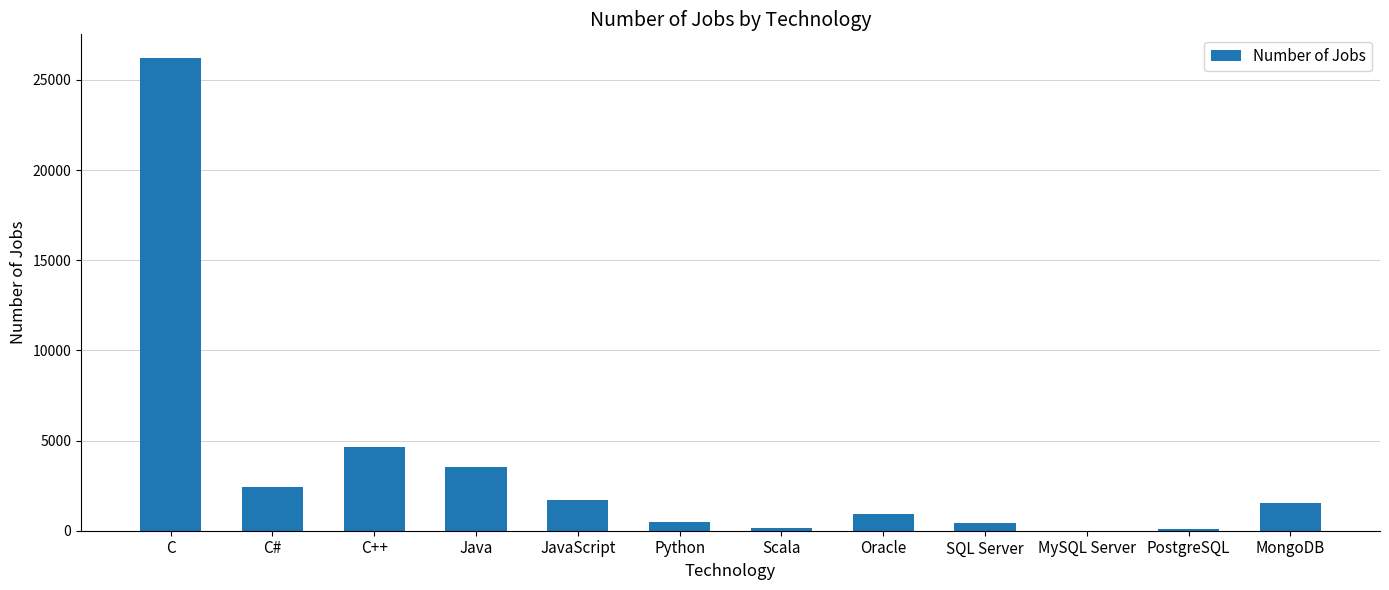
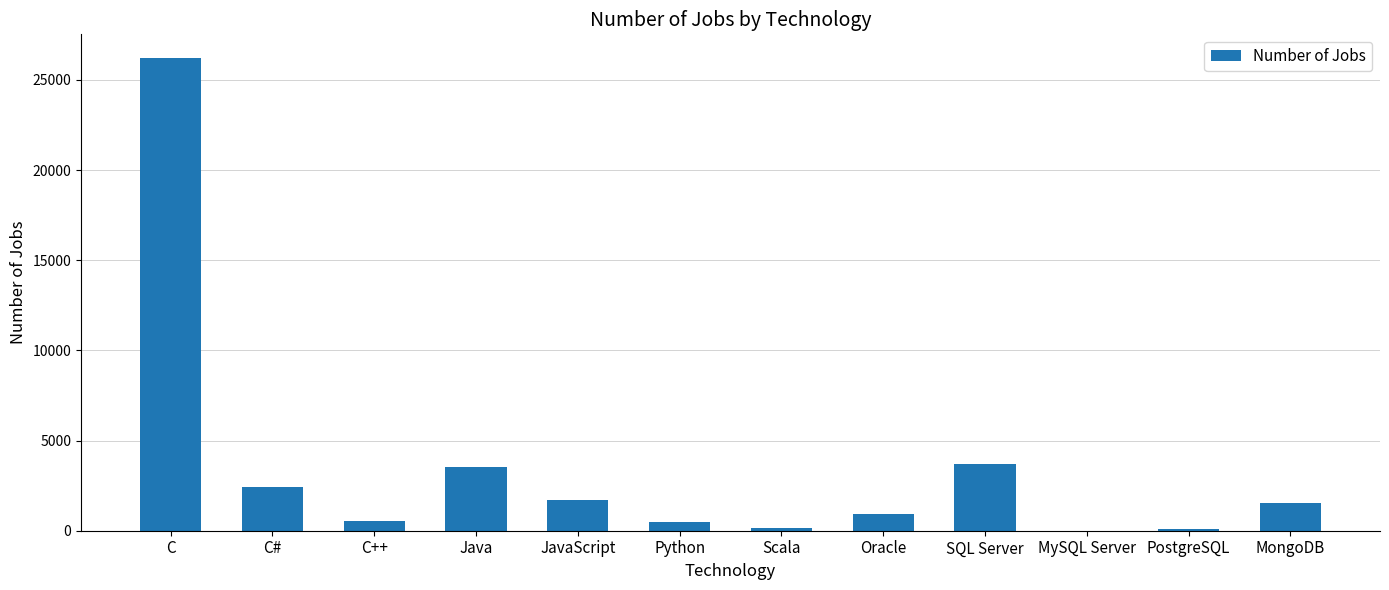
C++: 4700 -> 500
SQL Server: 400 -> 3700
